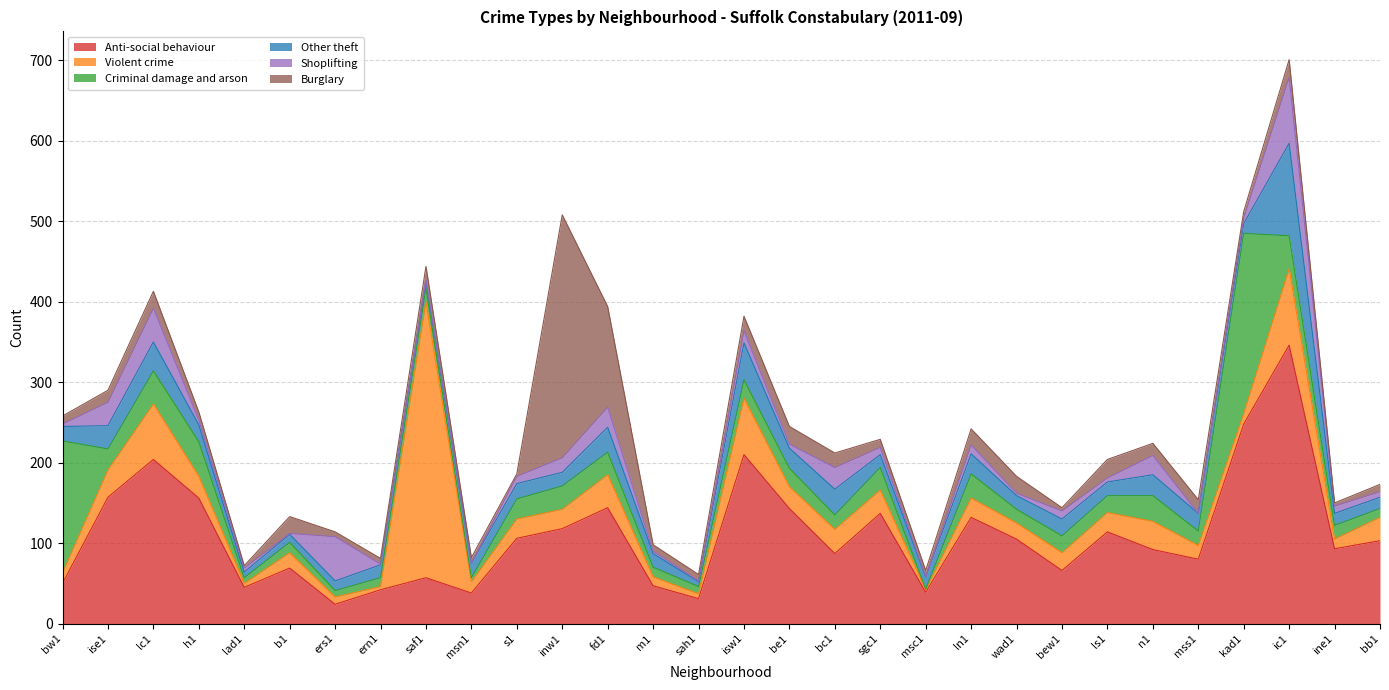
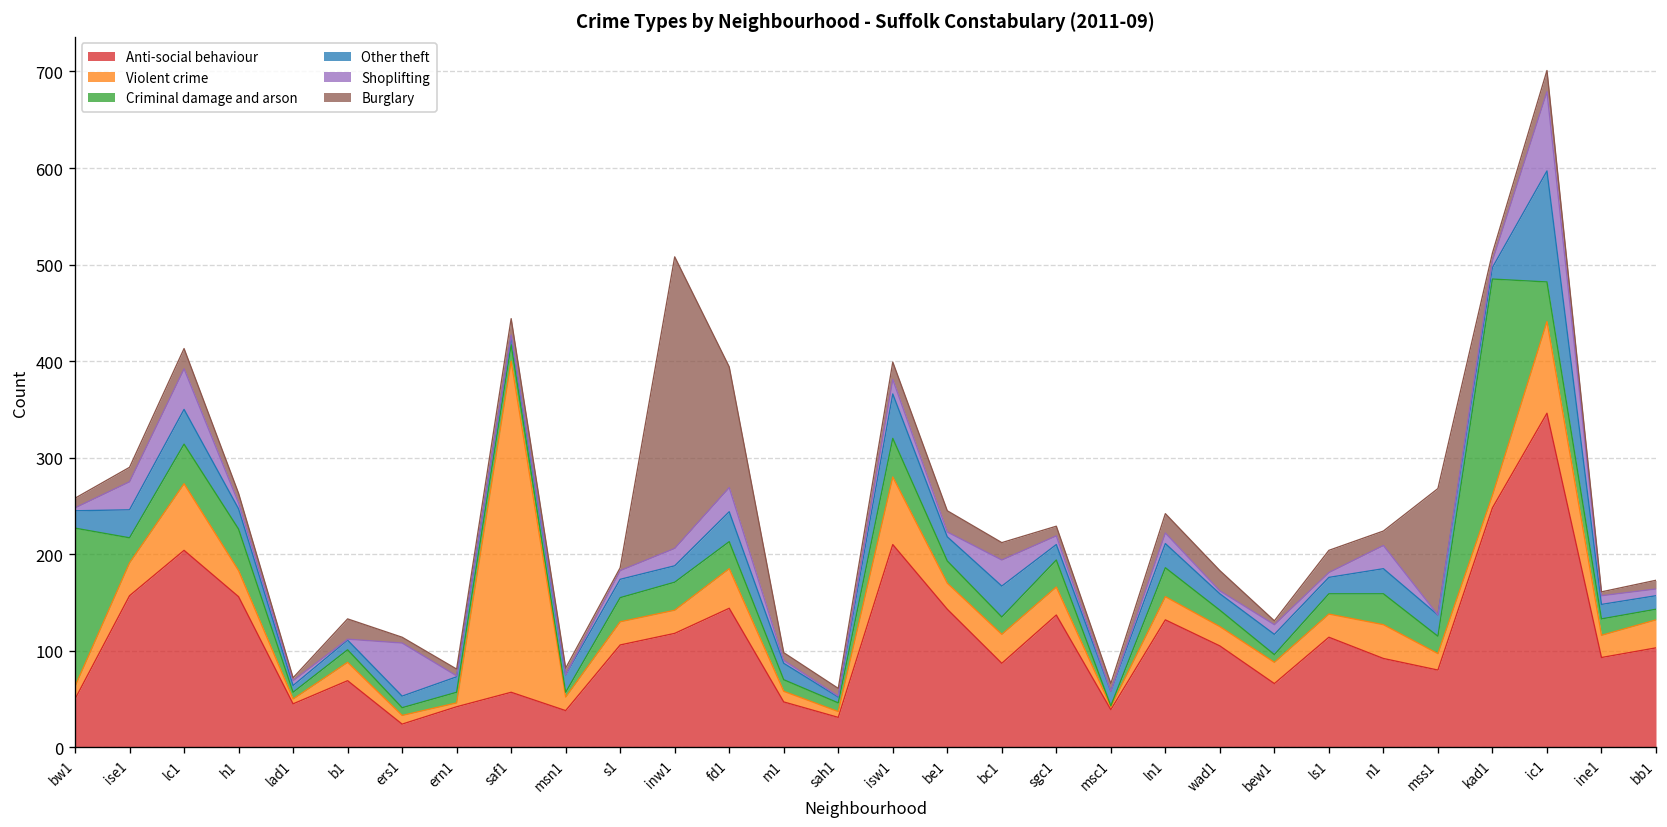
Criminal damage and arson, isw1: 20 -> 40
Criminal damage and arson, bew1: 20 -> 10
Burglary, mss1: 20 -> 130
Violent crime, ine1: 10 -> 20
